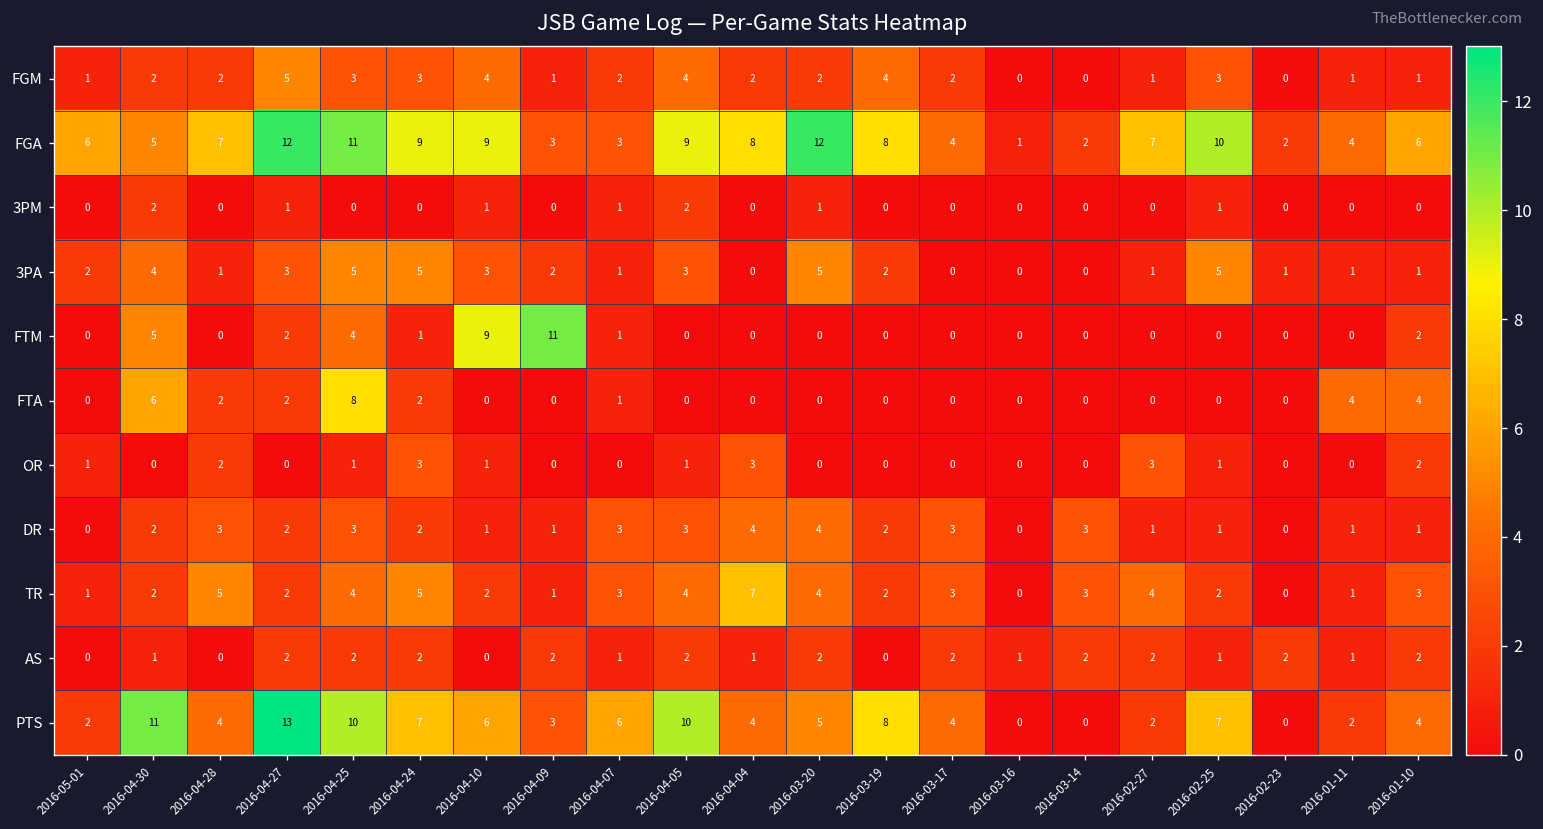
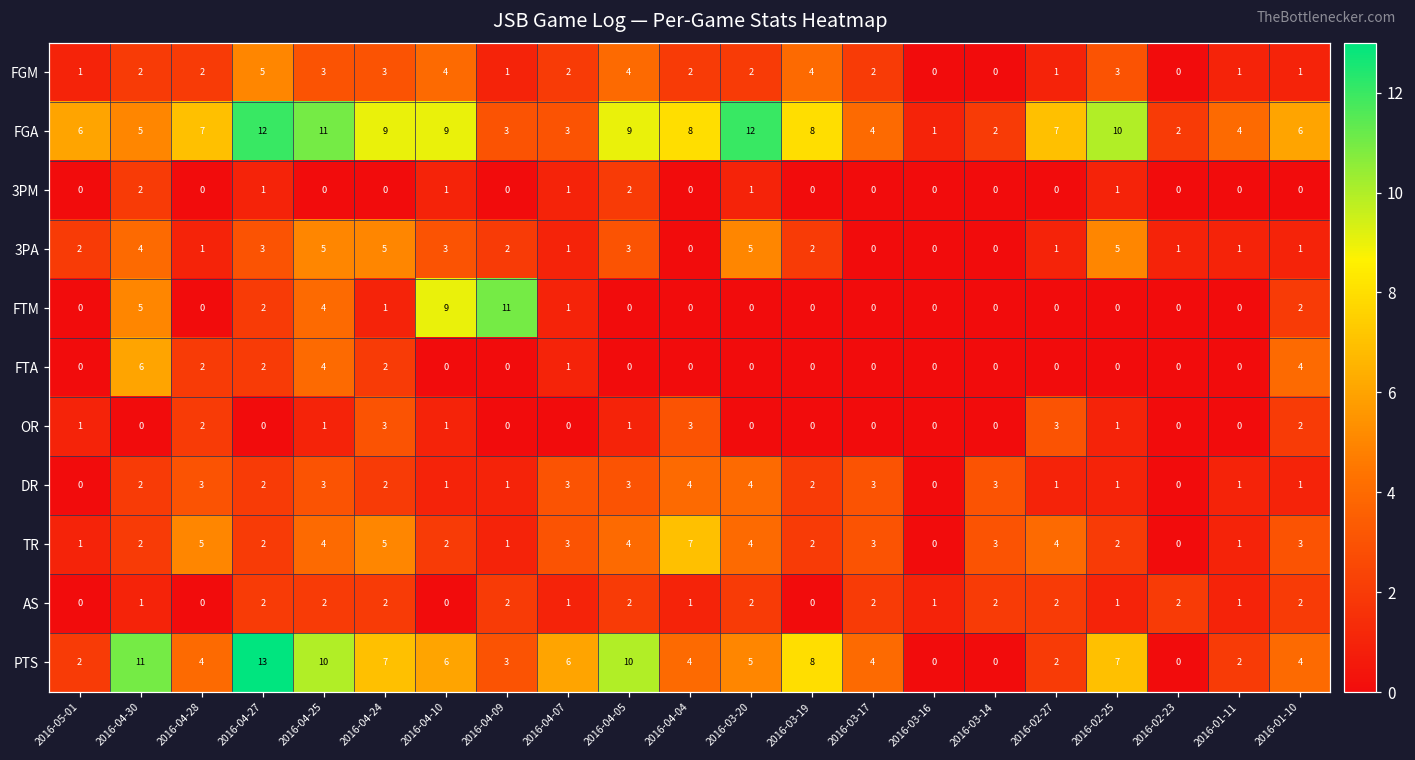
FTA, 2016-04-25: 8 -> 4
FTA, 2016-01-11: 4 -> 0
